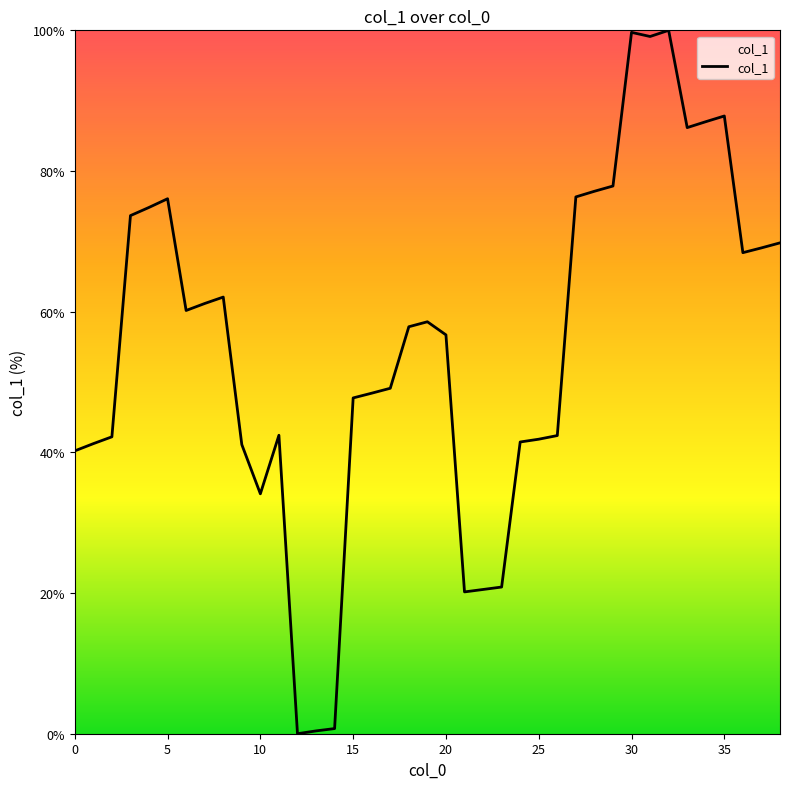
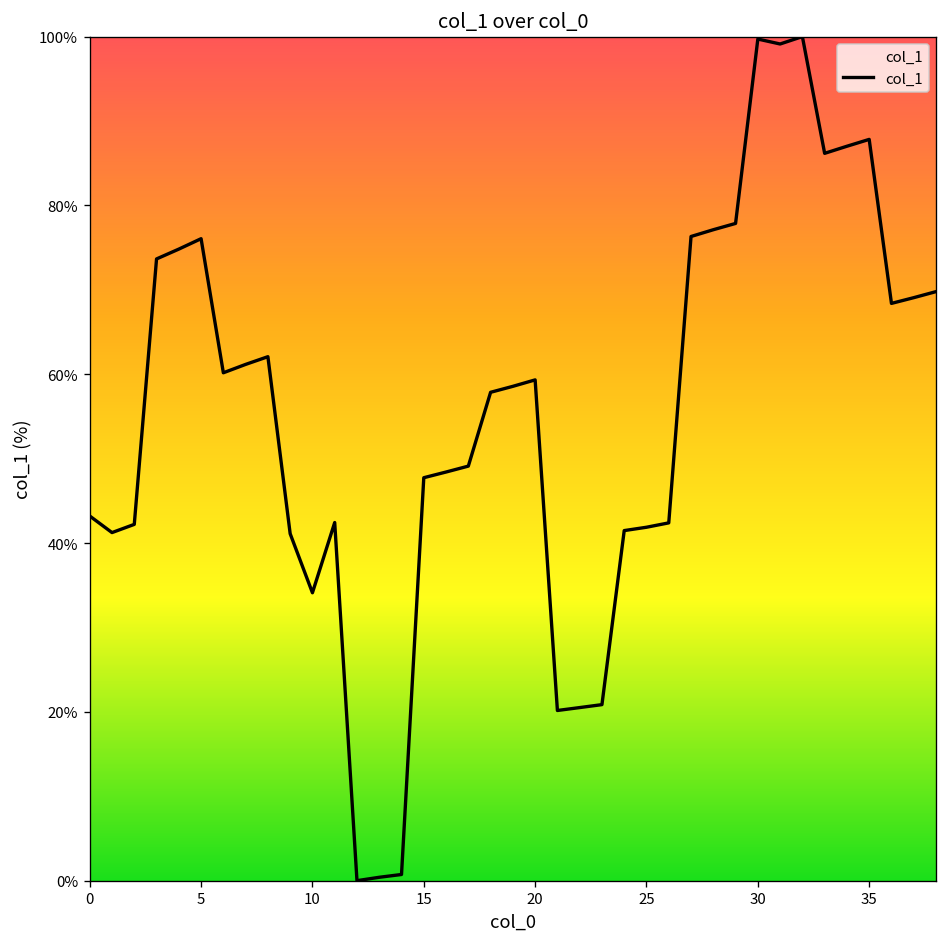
0: 40% -> 43%
20: 57% -> 59%
